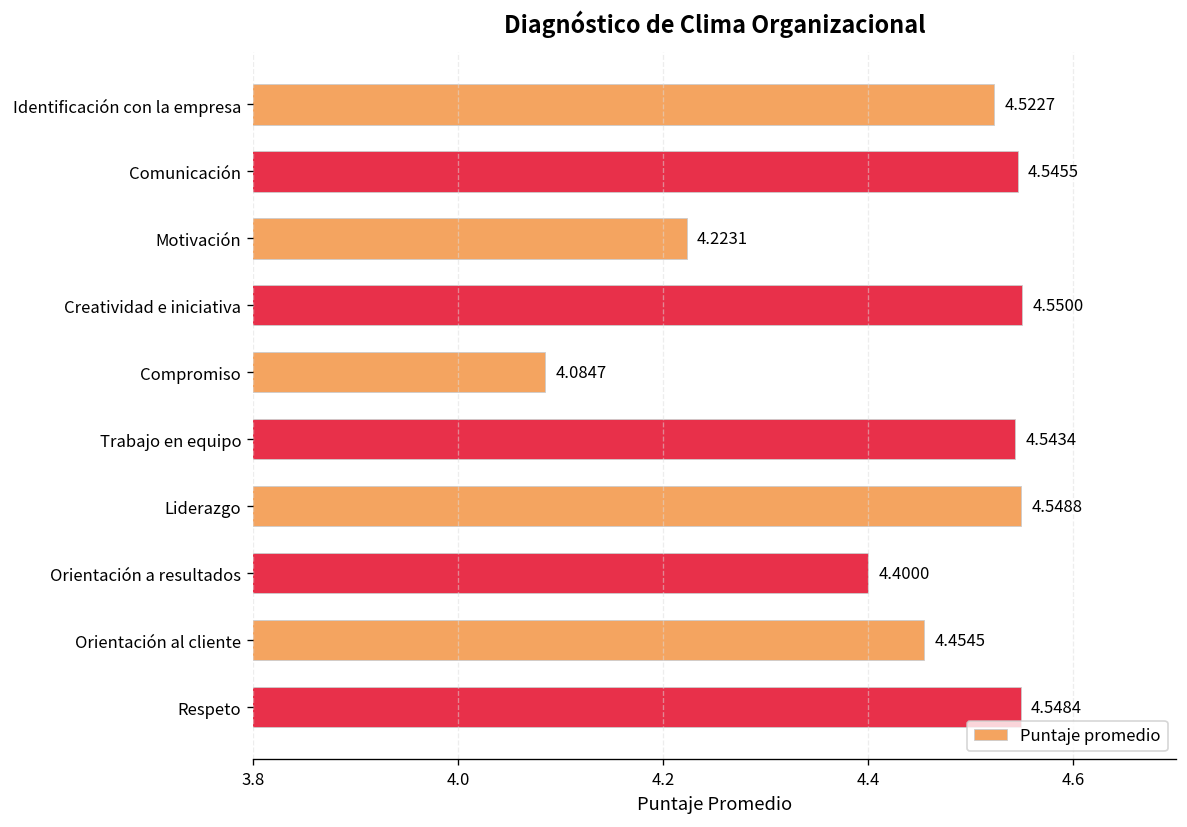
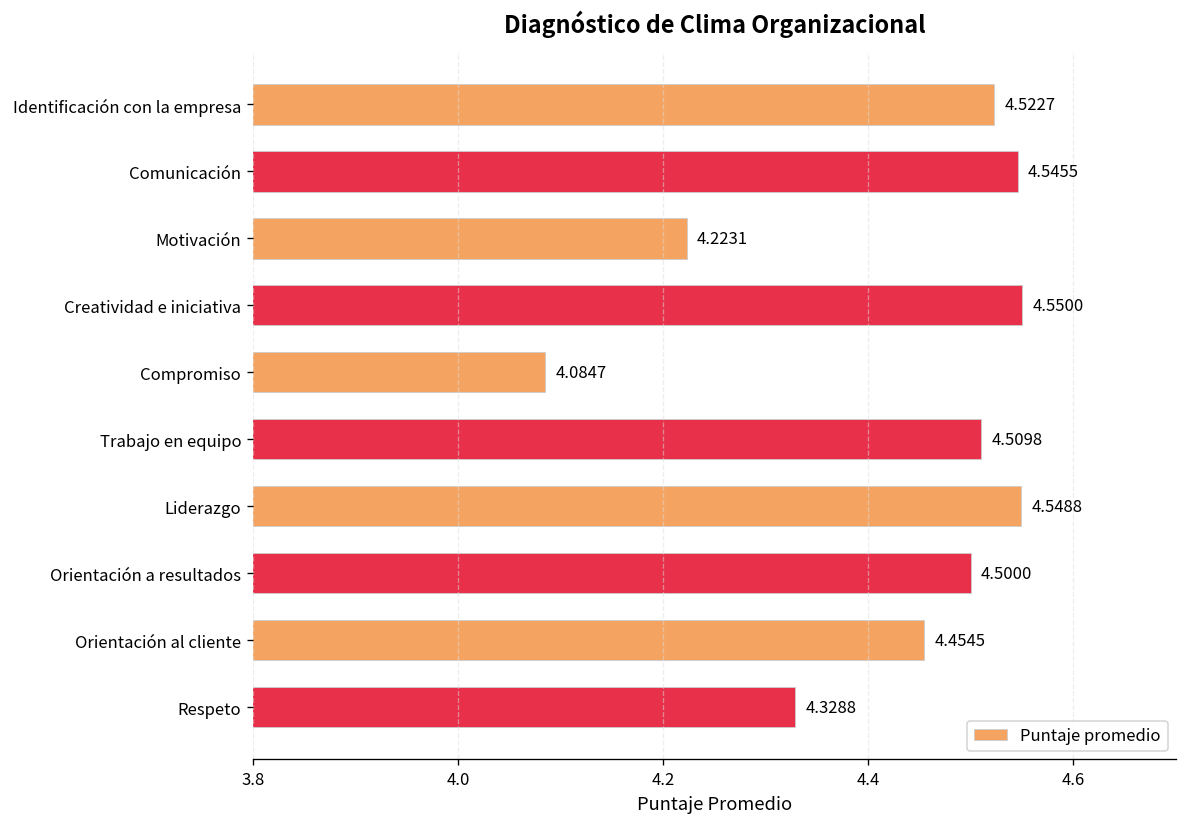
Trabajo en equipo: 4.5434 -> 4.5098
Orientación a resultados: 4.4000 -> 4.5000
Respeto: 4.5484 -> 4.3288
